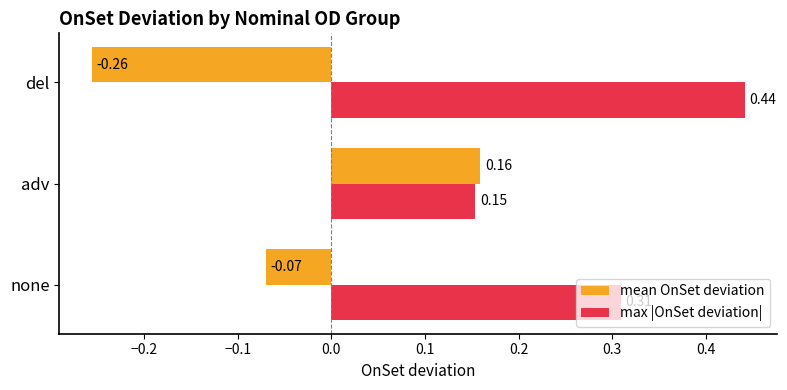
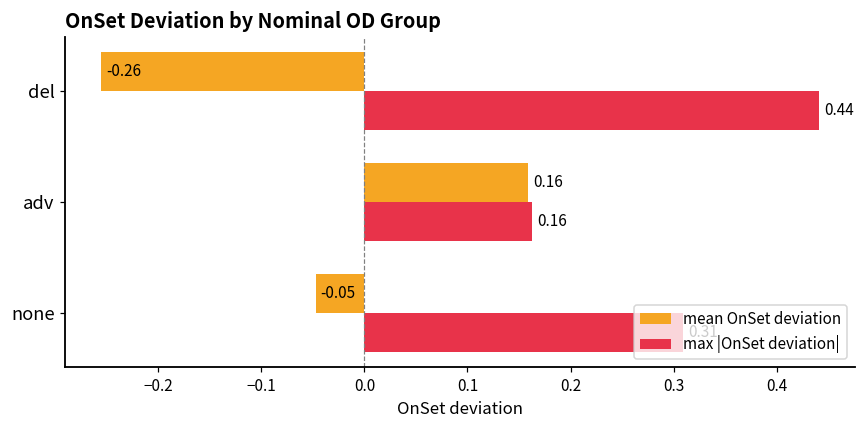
max |OnSet deviation|, adv: 0.15 -> 0.16
mean OnSet deviation, none: -0.07 -> -0.05
